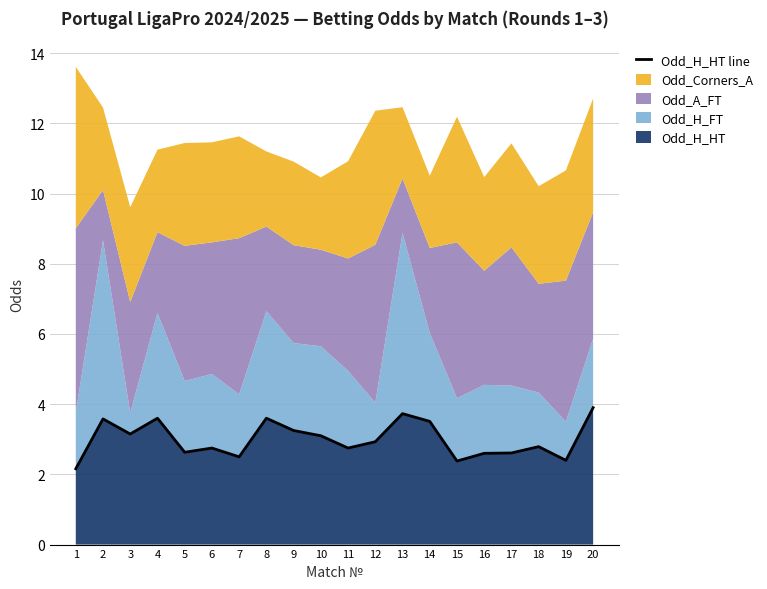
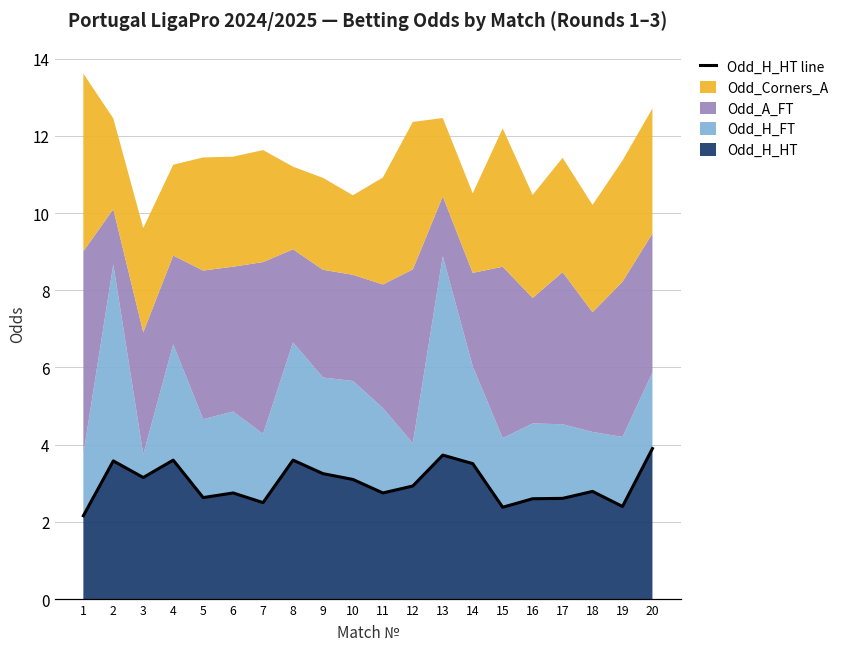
Odd_H_FT, 19: 1.1 -> 1.8
